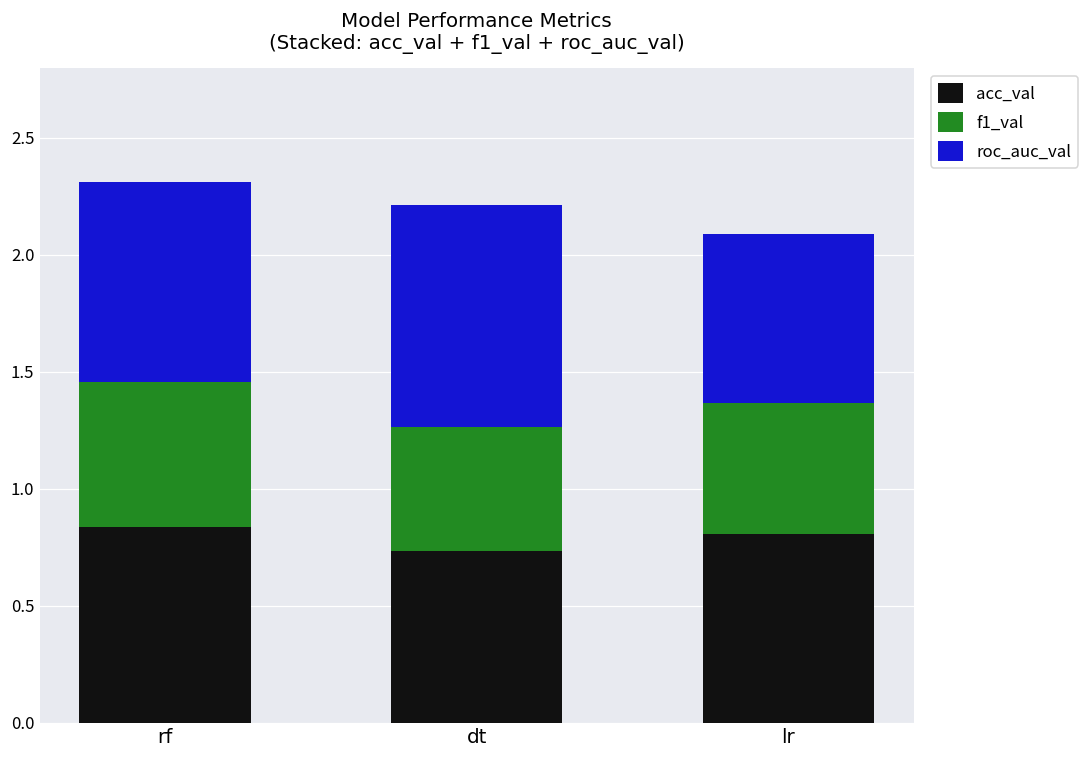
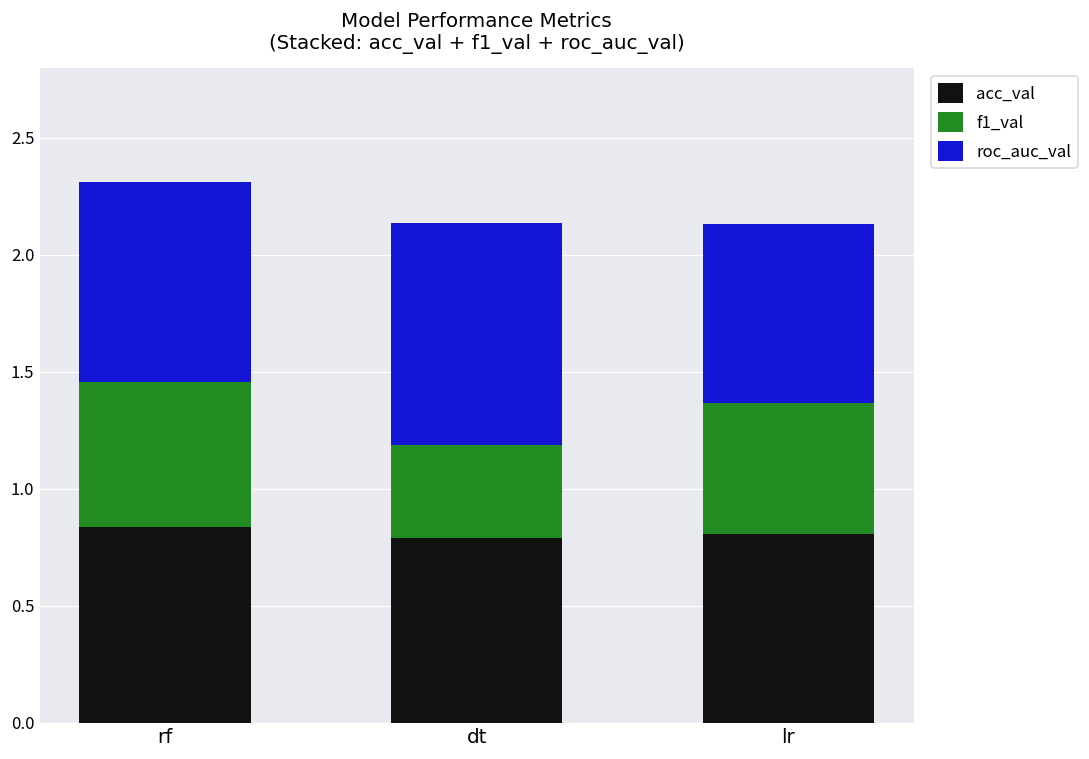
acc_val, dt: 0.74 -> 0.79
f1_val, dt: 0.53 -> 0.40
roc_auc_val, lr: 0.72 -> 0.76
